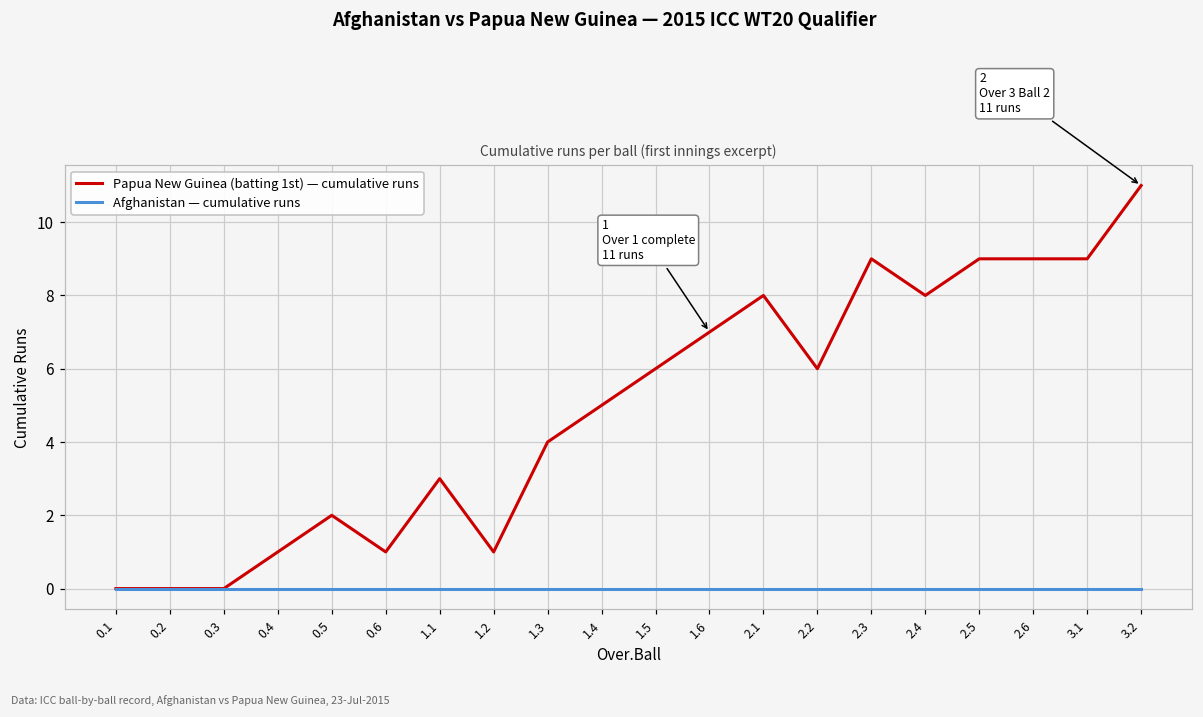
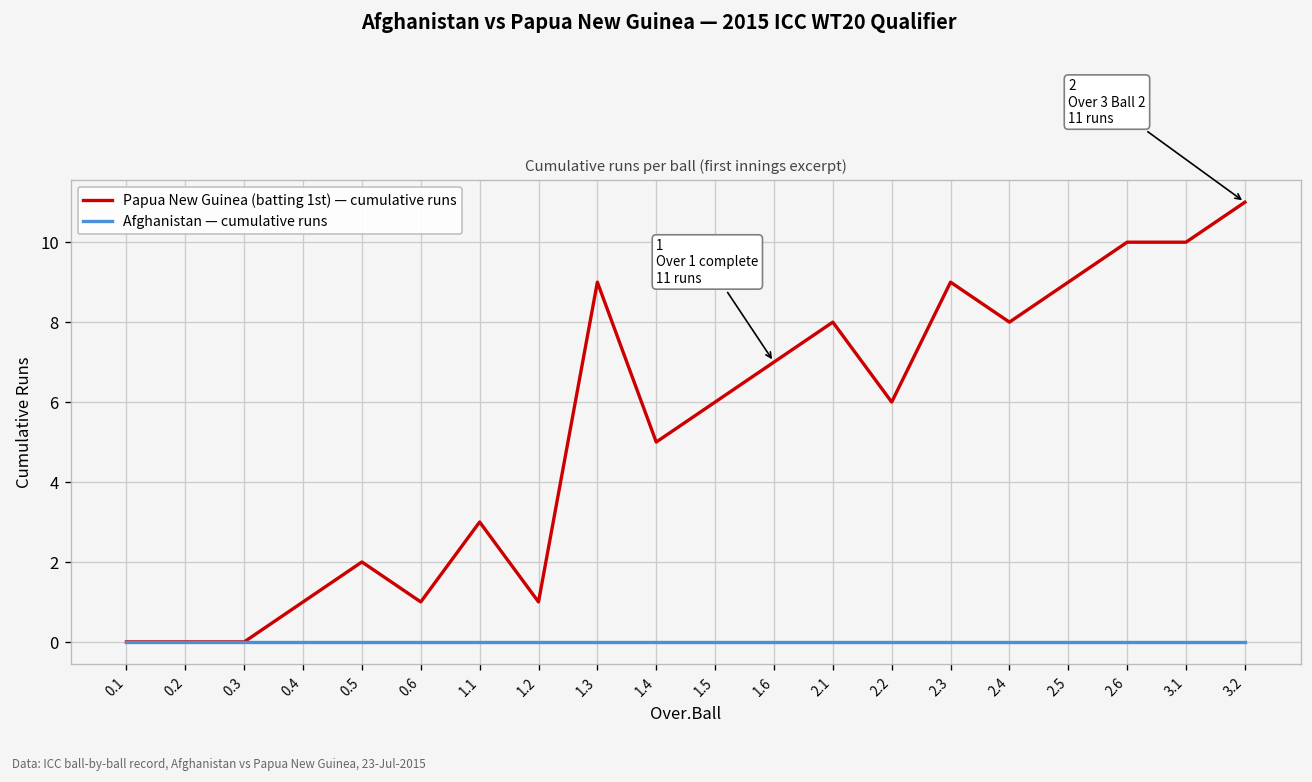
Papua New Guinea (batting 1st) — cumulative runs, 1.3: 4 -> 9
Papua New Guinea (batting 1st) — cumulative runs, 2.6: 9 -> 10
Papua New Guinea (batting 1st) — cumulative runs, 3.1: 9 -> 10
